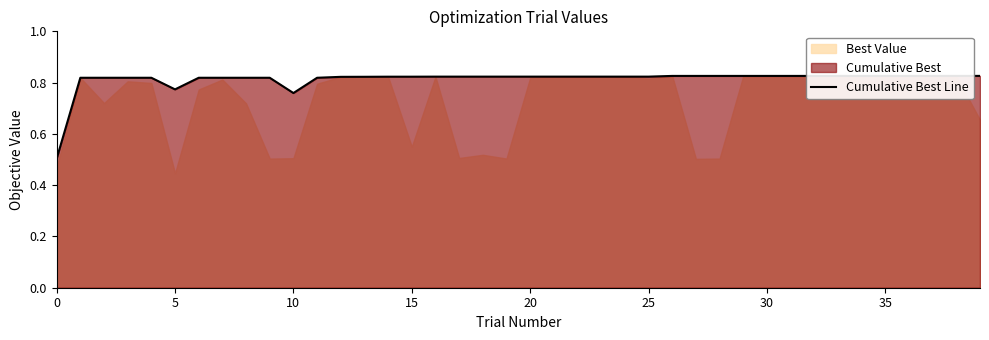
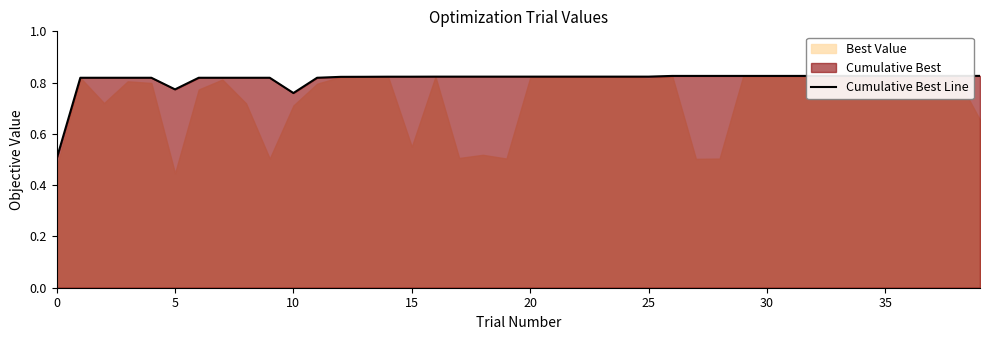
Best Value, 10: 0.51 -> 0.71
